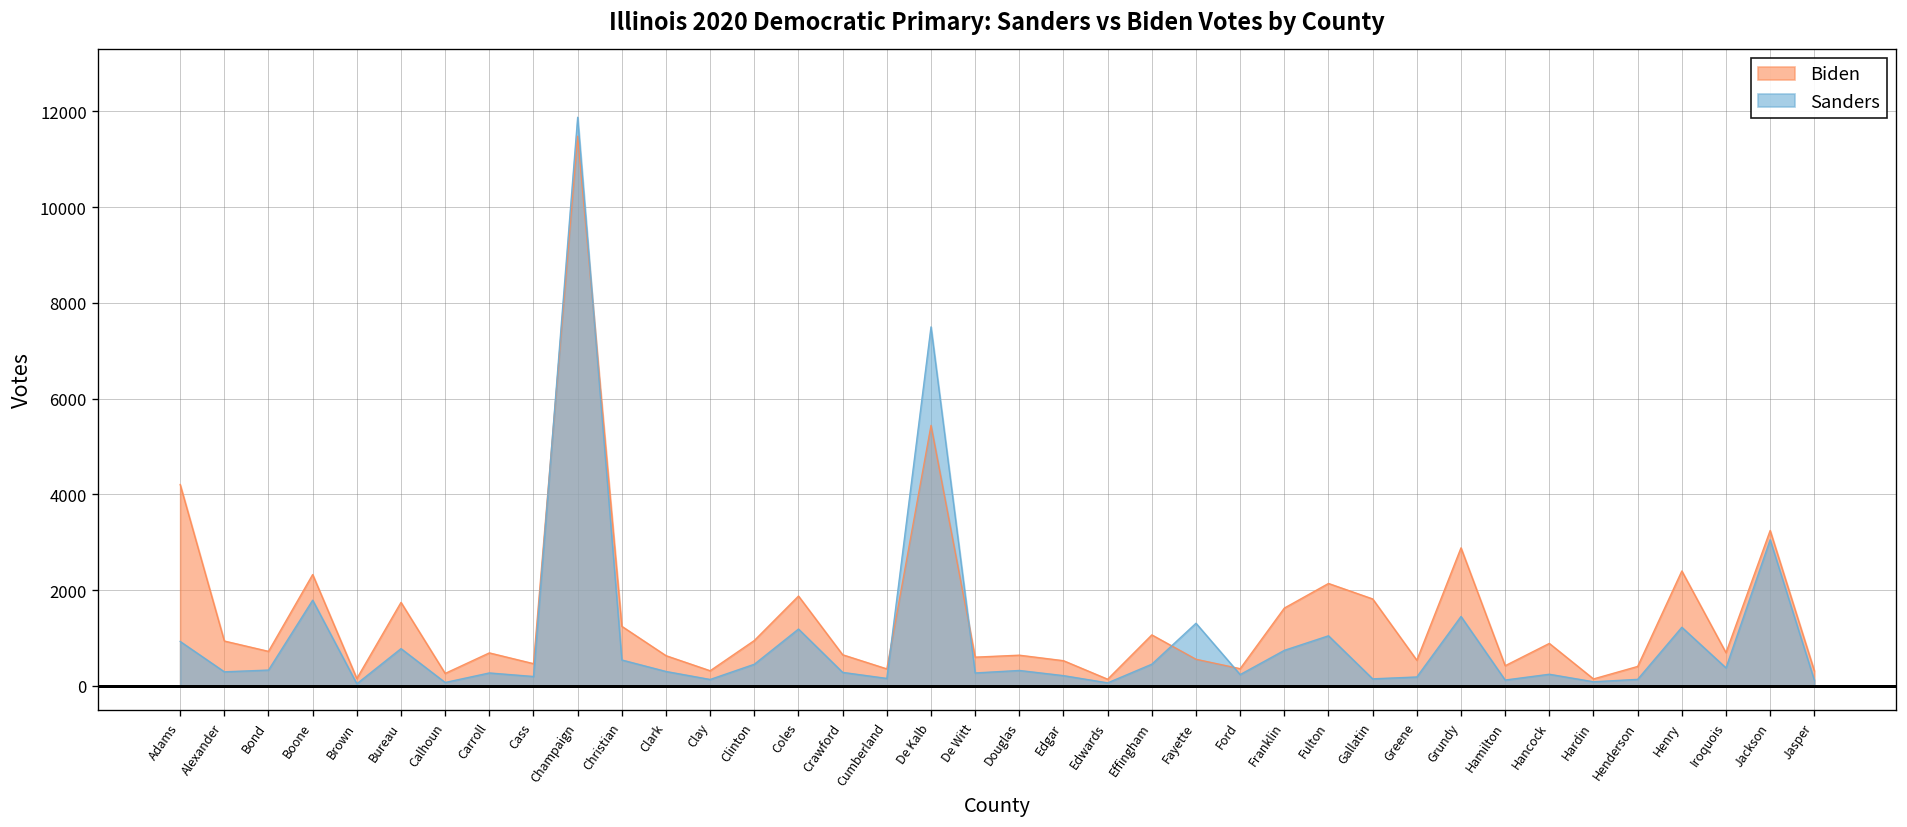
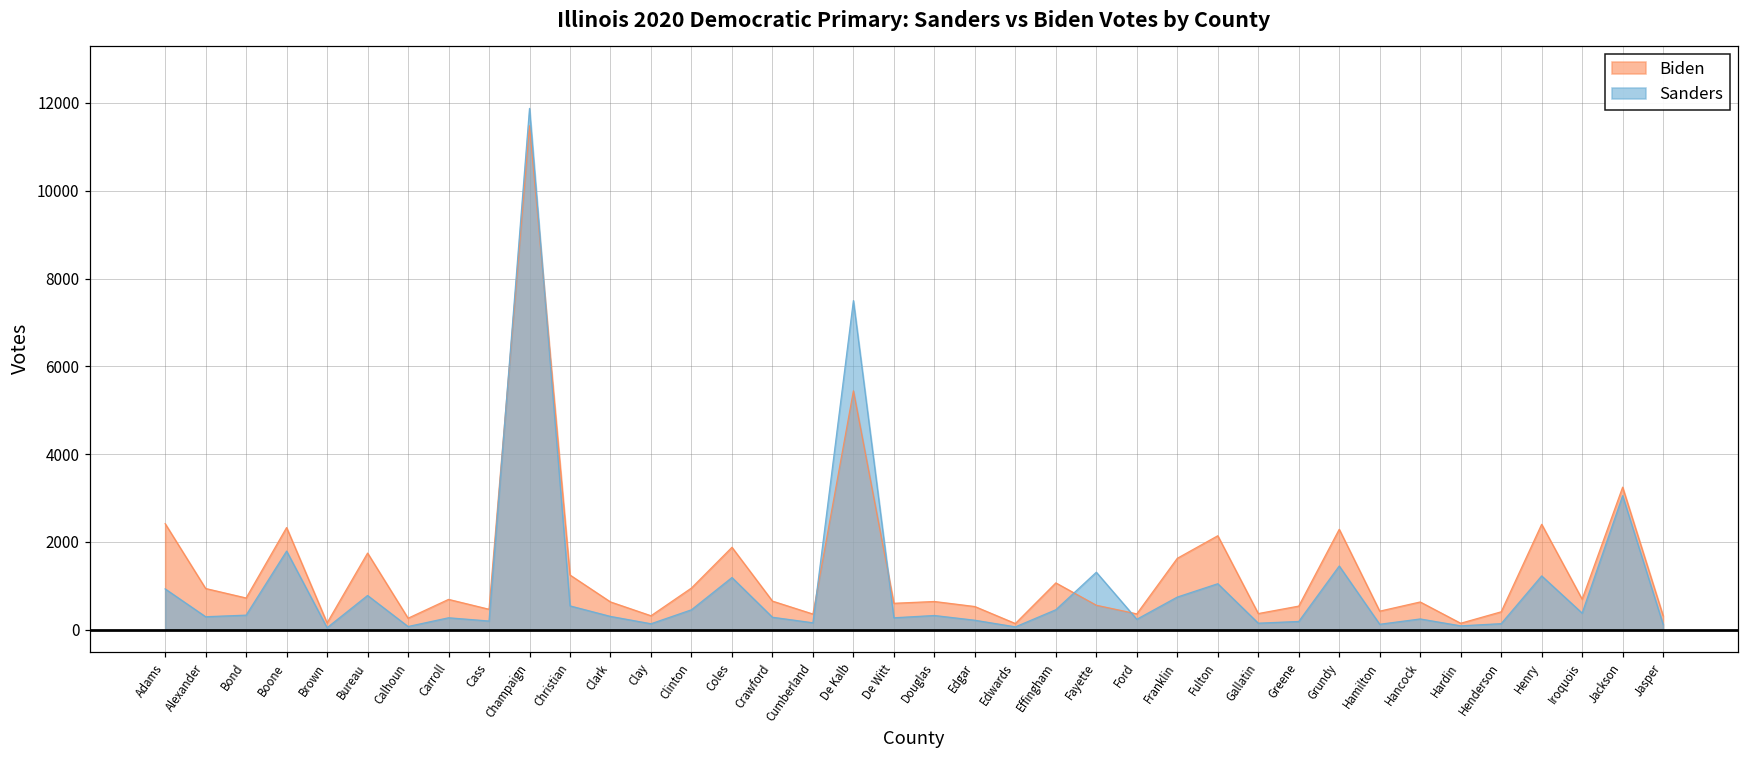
Biden, Adams: 4200 -> 2400
Biden, Gallatin: 1800 -> 400
Biden, Grundy: 2900 -> 2300
Biden, Hancock: 900 -> 600
